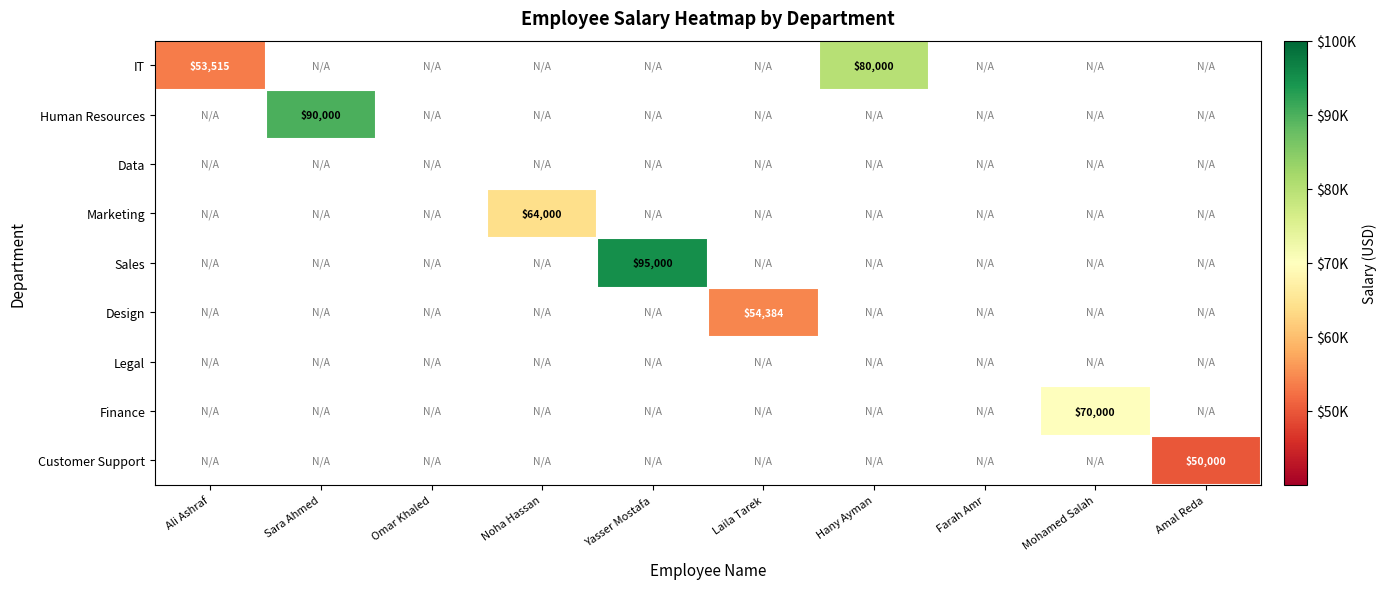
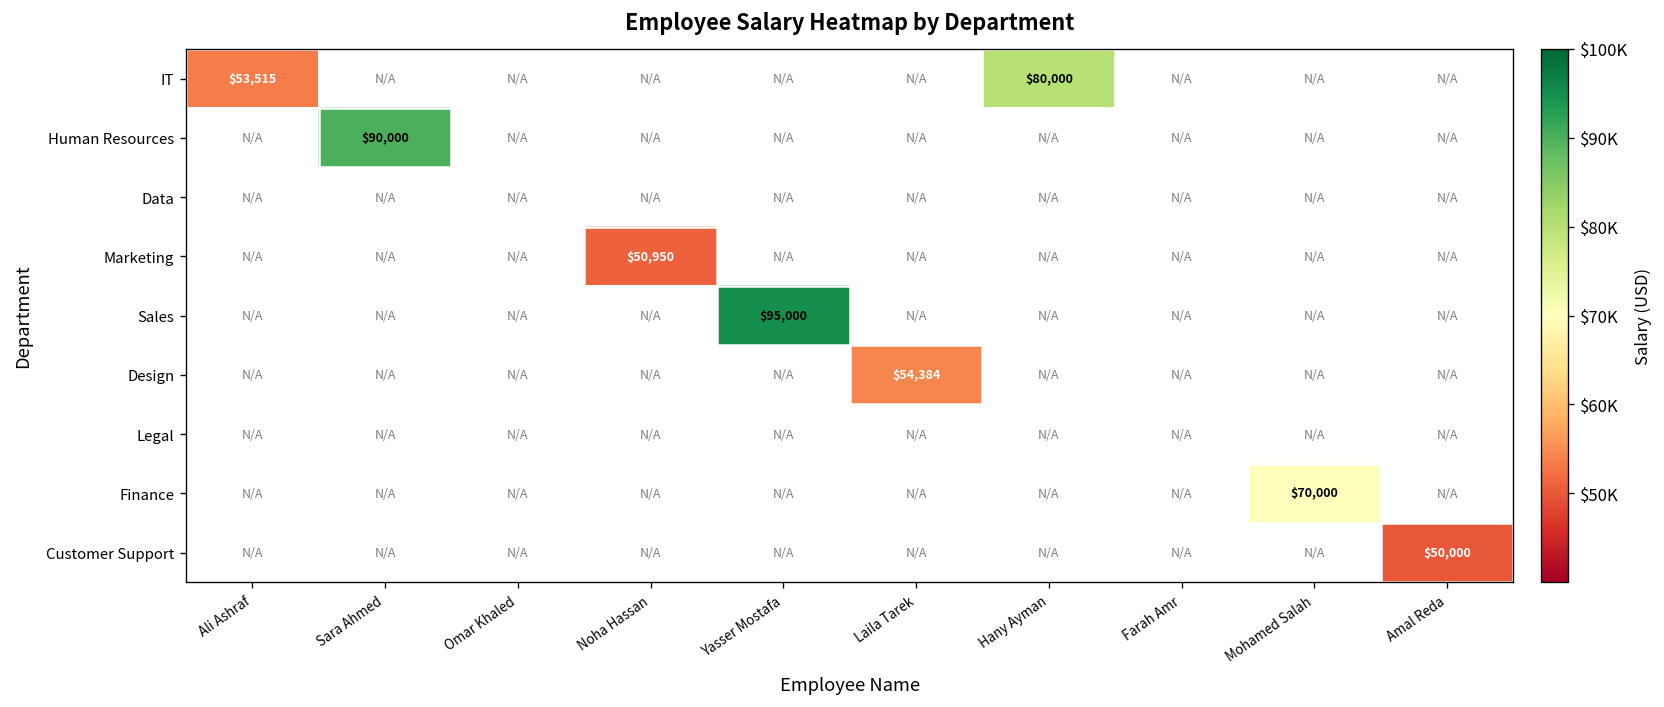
Marketing, Noha Hassan: $64,000 -> $50,950
